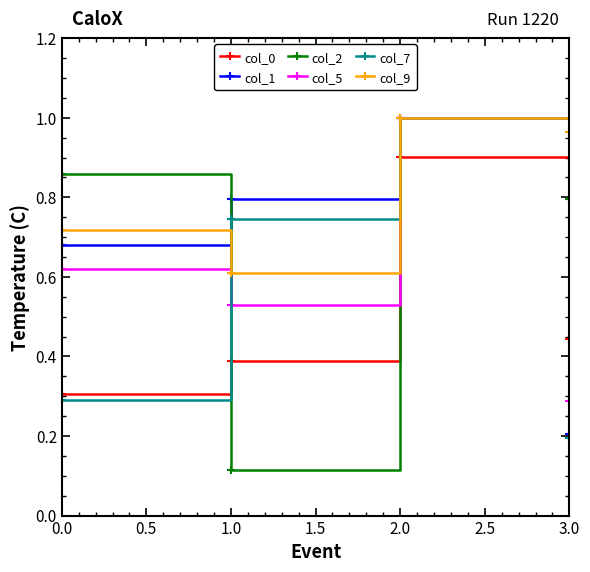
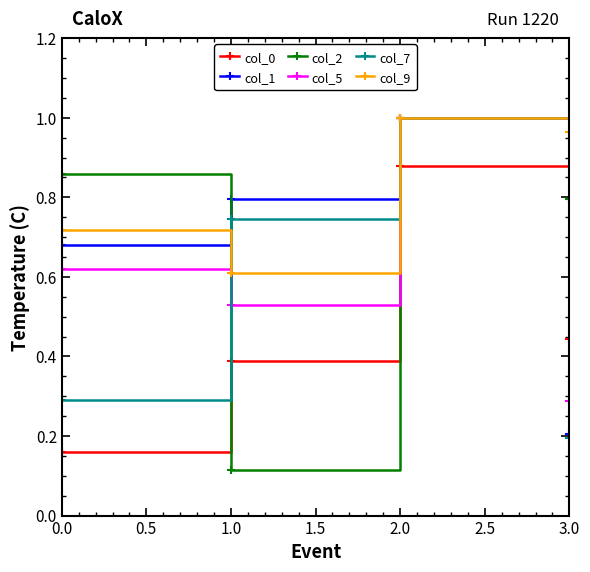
col_0, 0.0: 0.31 -> 0.16
col_0, 2.0: 0.90 -> 0.88
